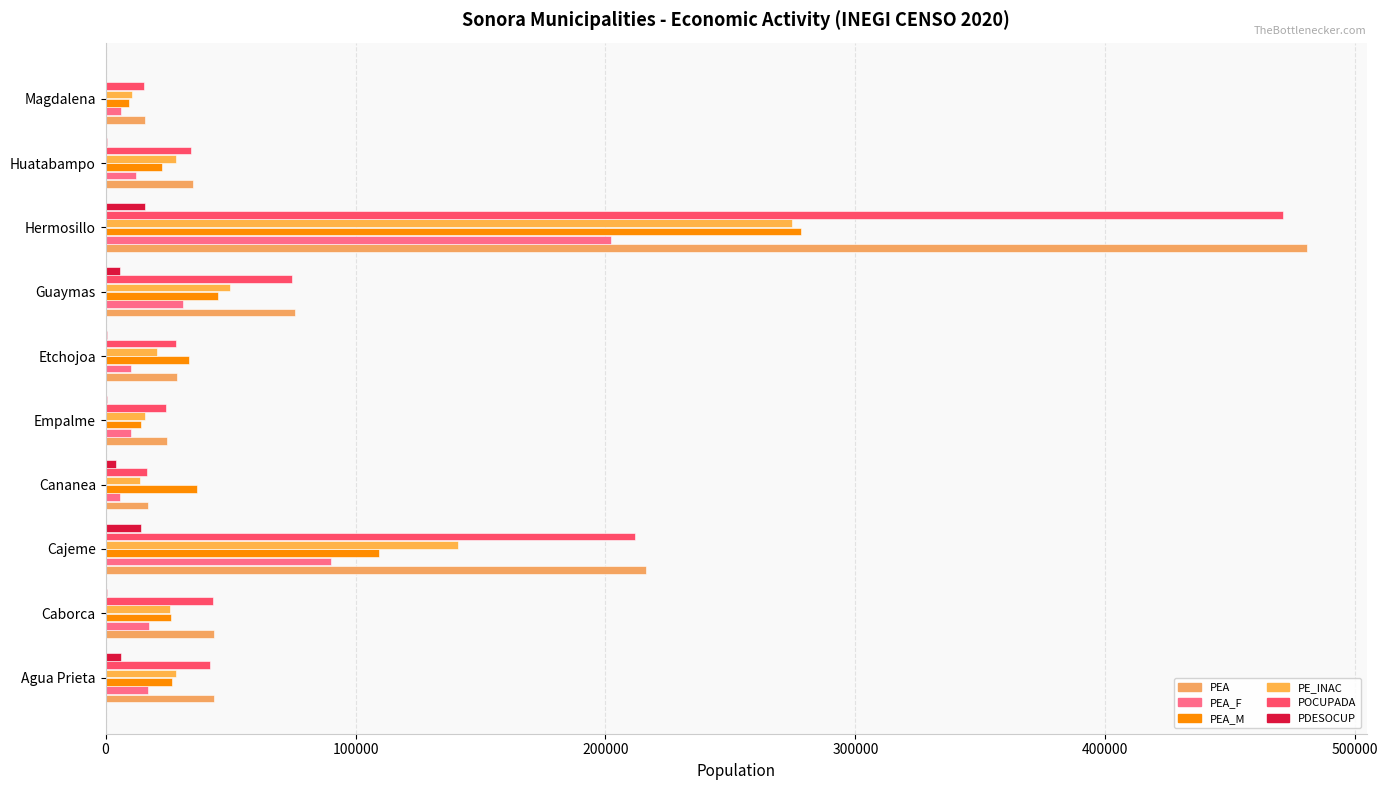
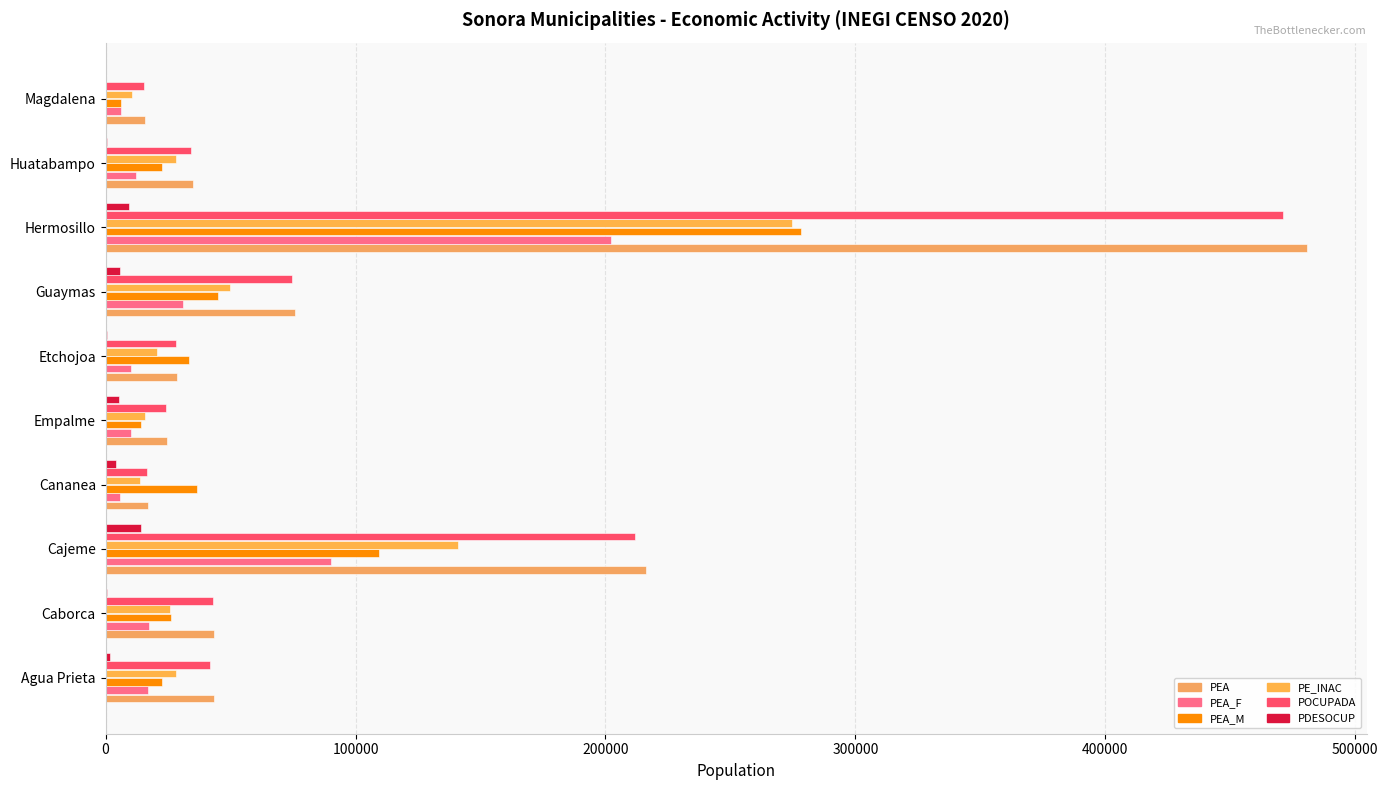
PEA_M, Magdalena: 10000 -> 6000
PDESOCUP, Hermosillo: 16000 -> 9000
PDESOCUP, Empalme: 0 -> 6000
PDESOCUP, Agua Prieta: 6000 -> 2000
PEA_M, Agua Prieta: 27000 -> 22000
